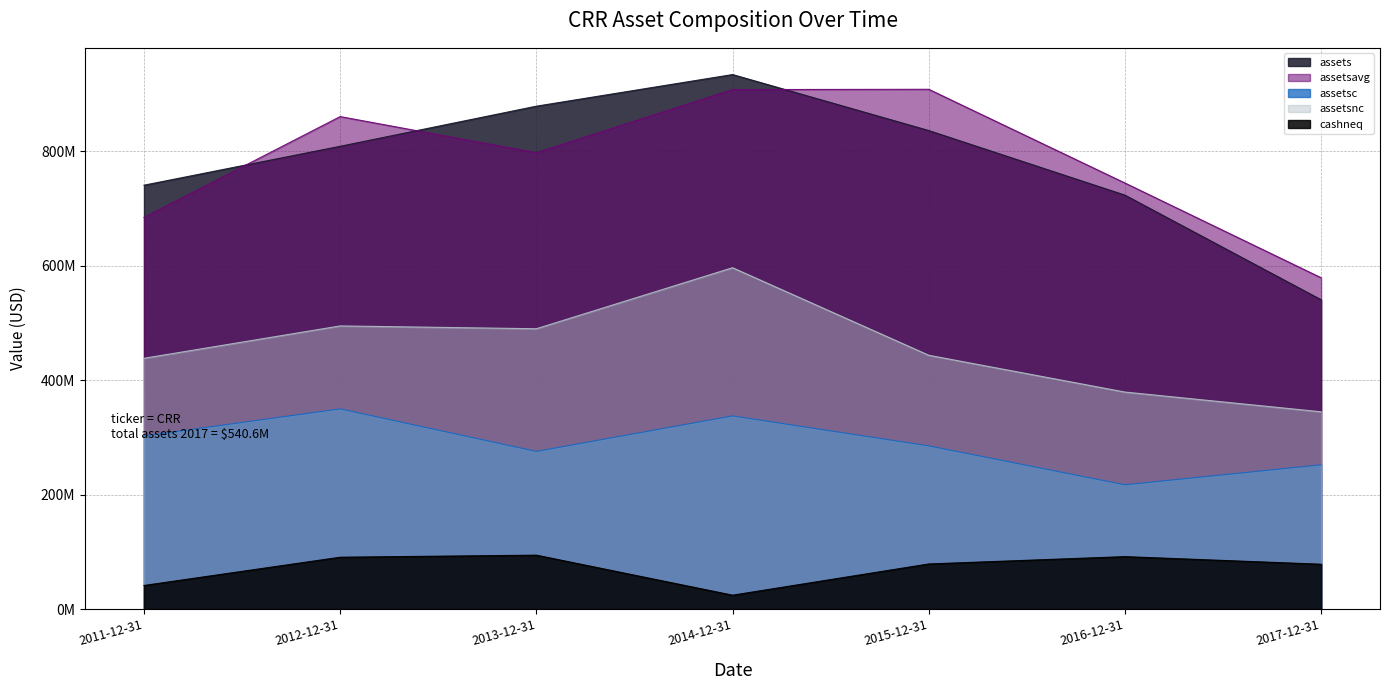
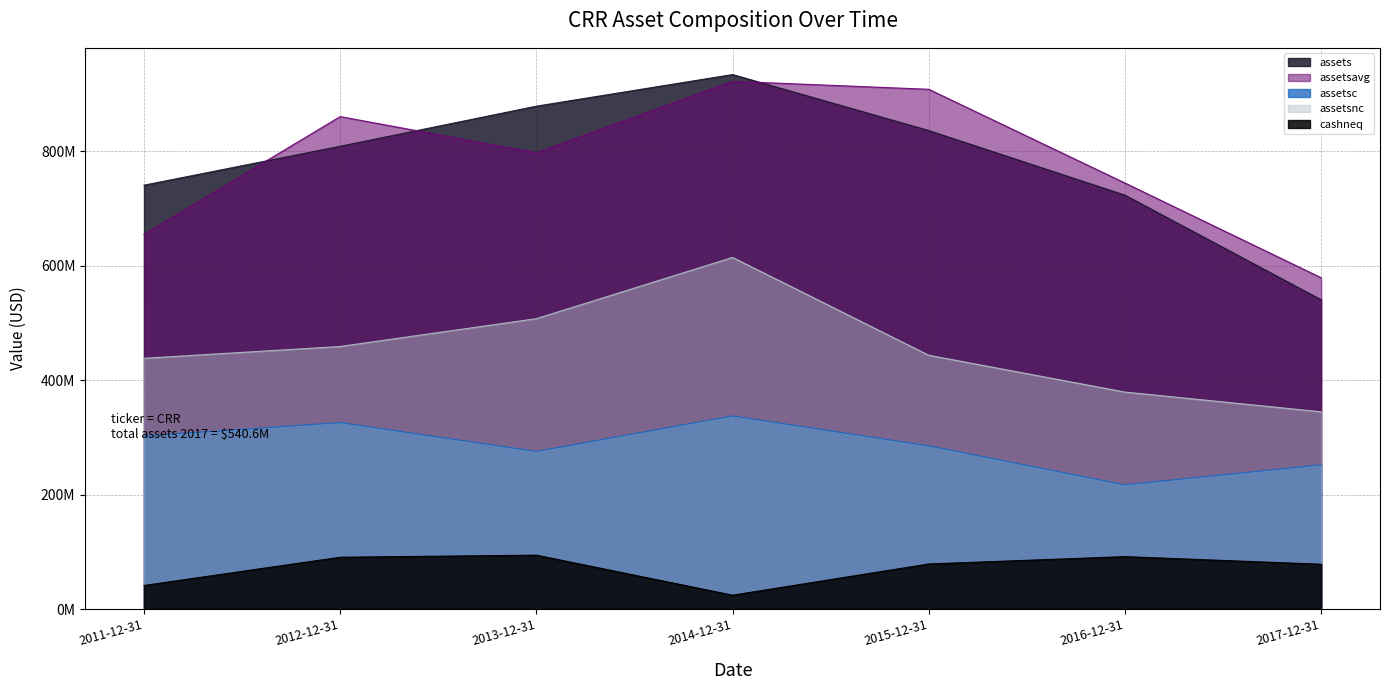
assetsavg, 2011-12-31: 680000000 -> 660000000
assetsc, 2012-12-31: 350000000 -> 330000000
assetsnc, 2012-12-31: 490000000 -> 460000000
assetsnc, 2013-12-31: 490000000 -> 510000000
assetsavg, 2014-12-31: 910000000 -> 920000000
assetsnc, 2014-12-31: 600000000 -> 610000000
